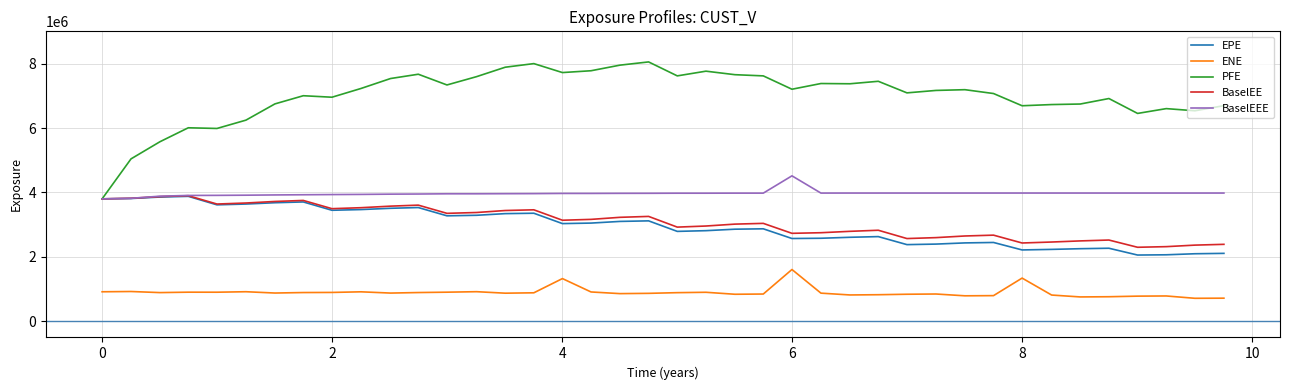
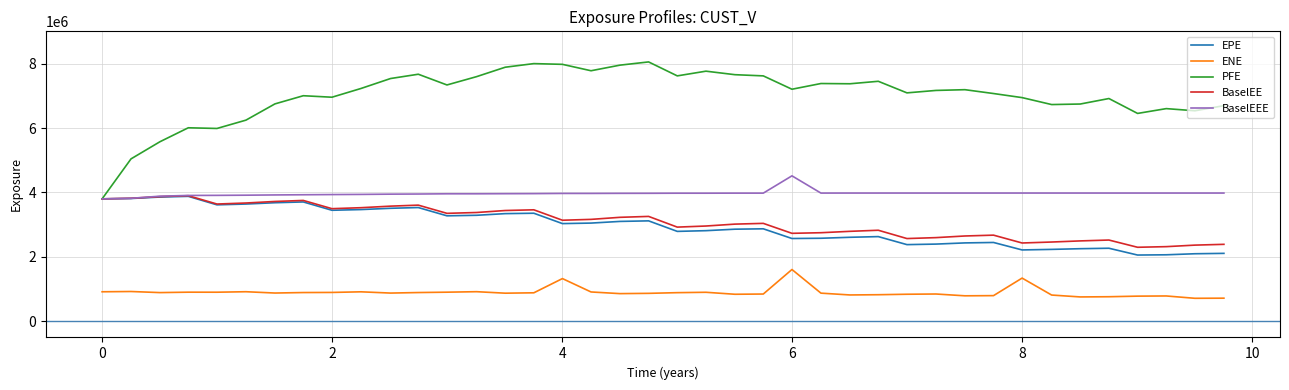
PFE, 4: 7700000 -> 8000000
PFE, 8: 6700000 -> 6900000
